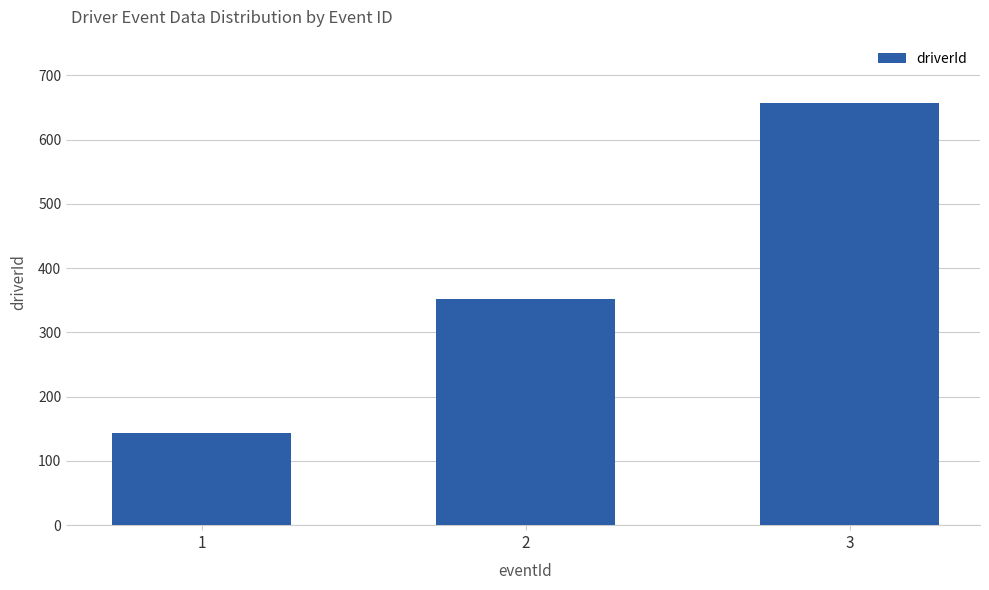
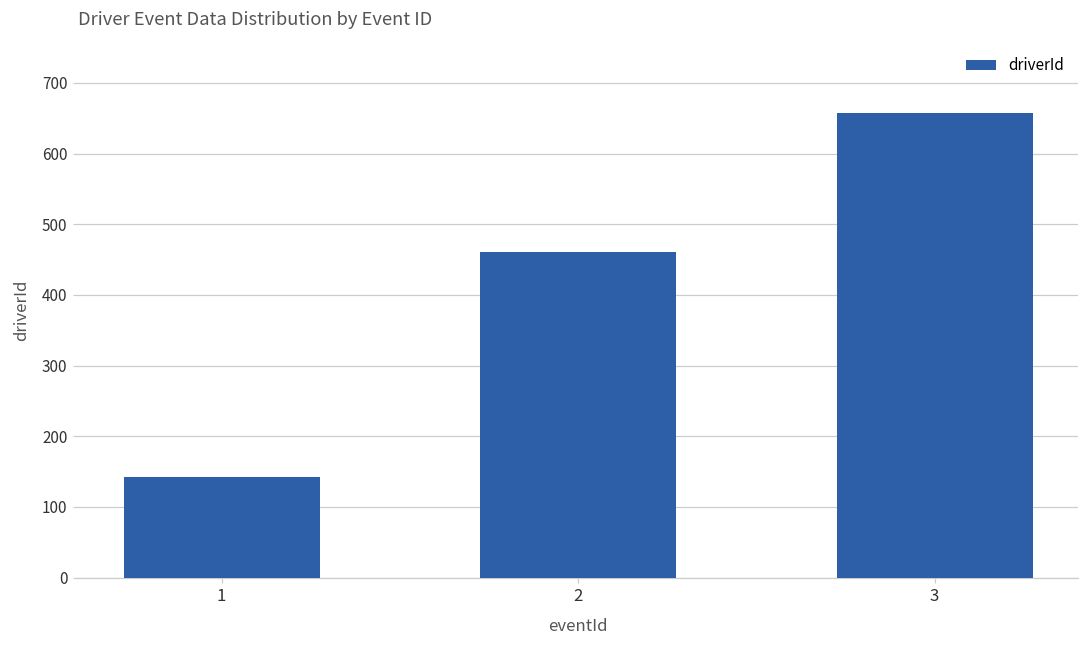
2: 350 -> 460
